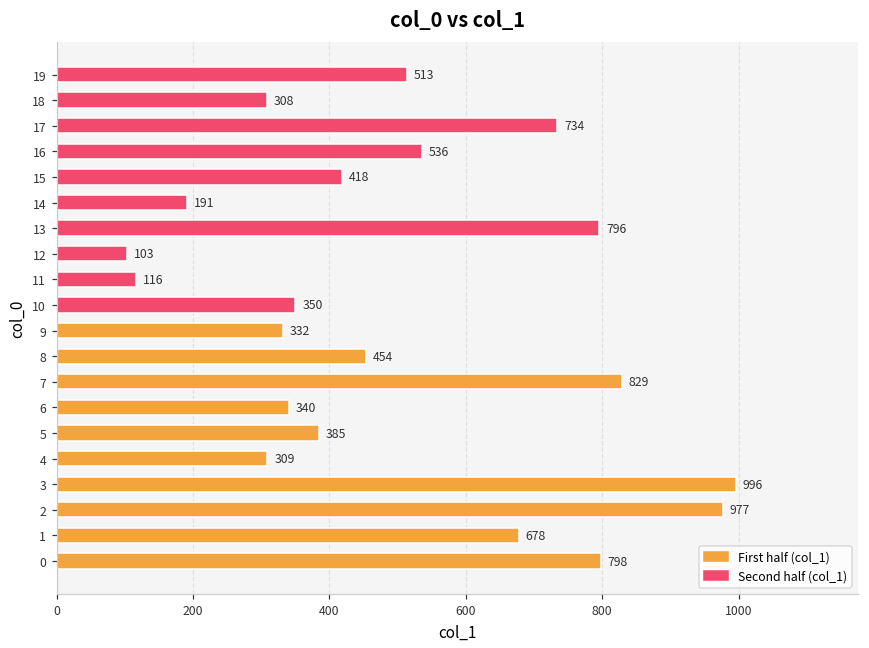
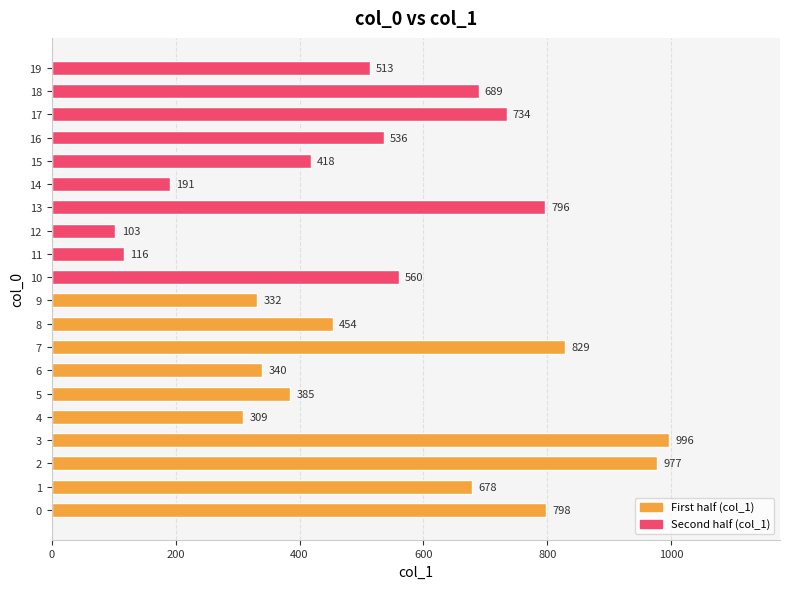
18: 308 -> 689
10: 350 -> 560
